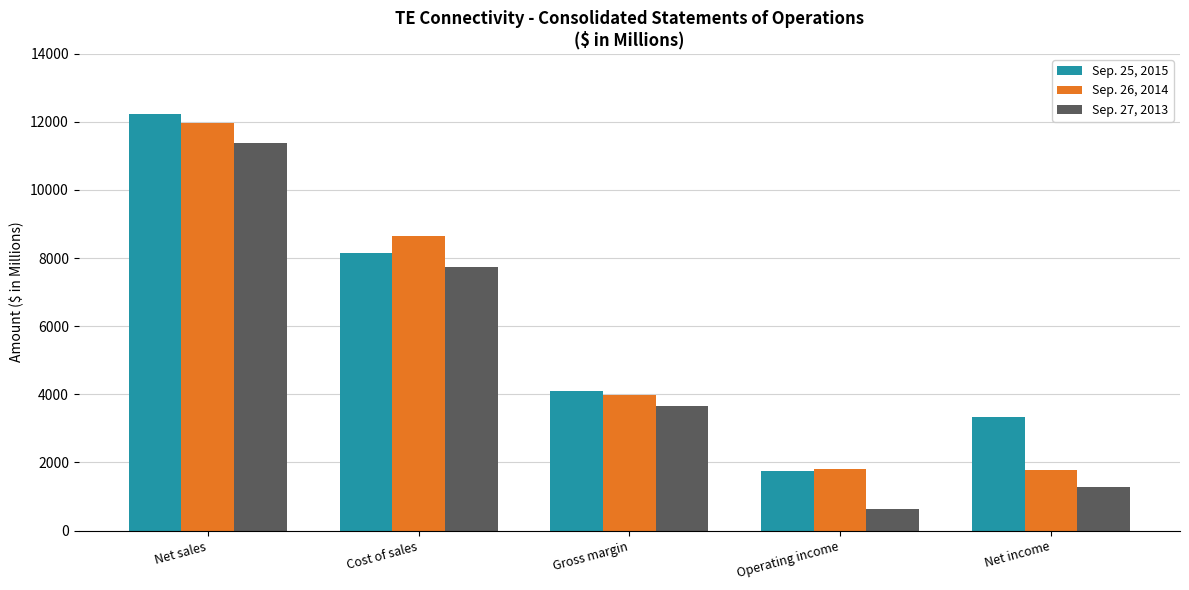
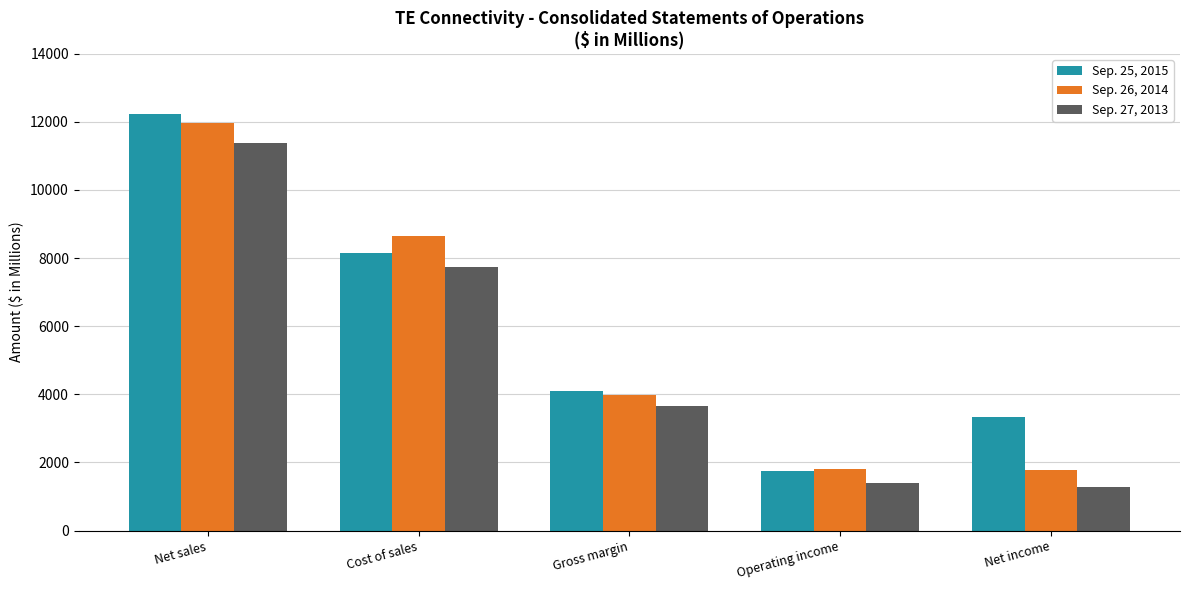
Sep. 27, 2013, Operating income: 600 -> 1400
